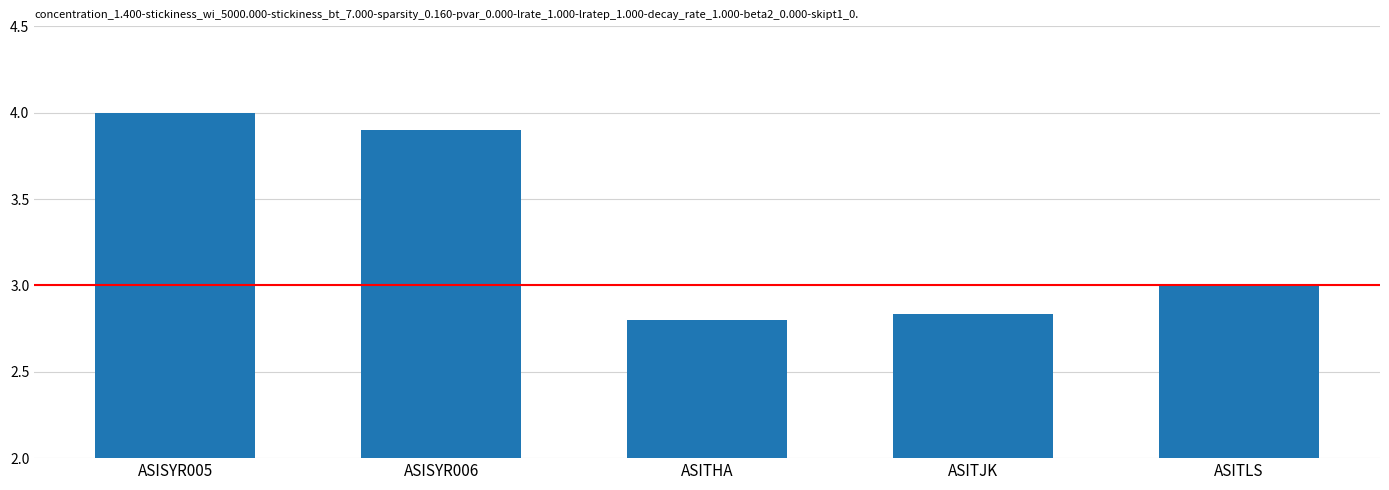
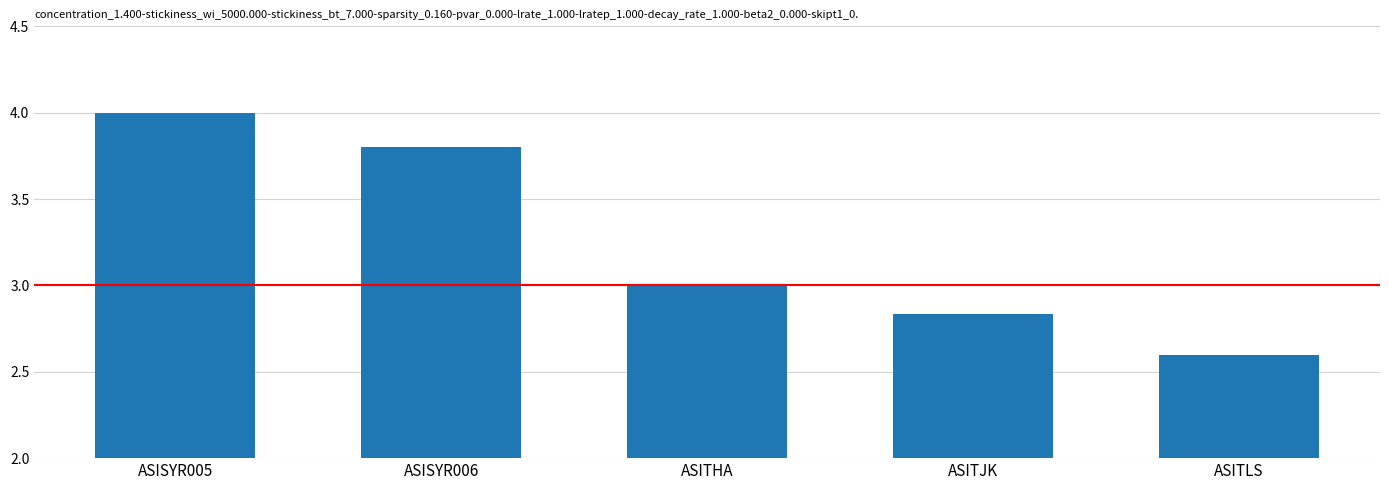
ASISYR006: 3.9 -> 3.8
ASITHA: 2.8 -> 3.0
ASITLS: 3.0 -> 2.6
